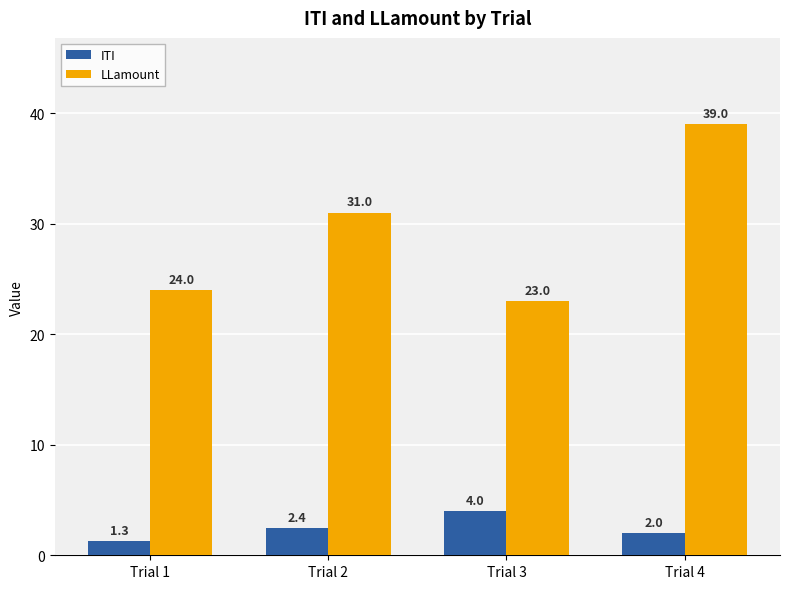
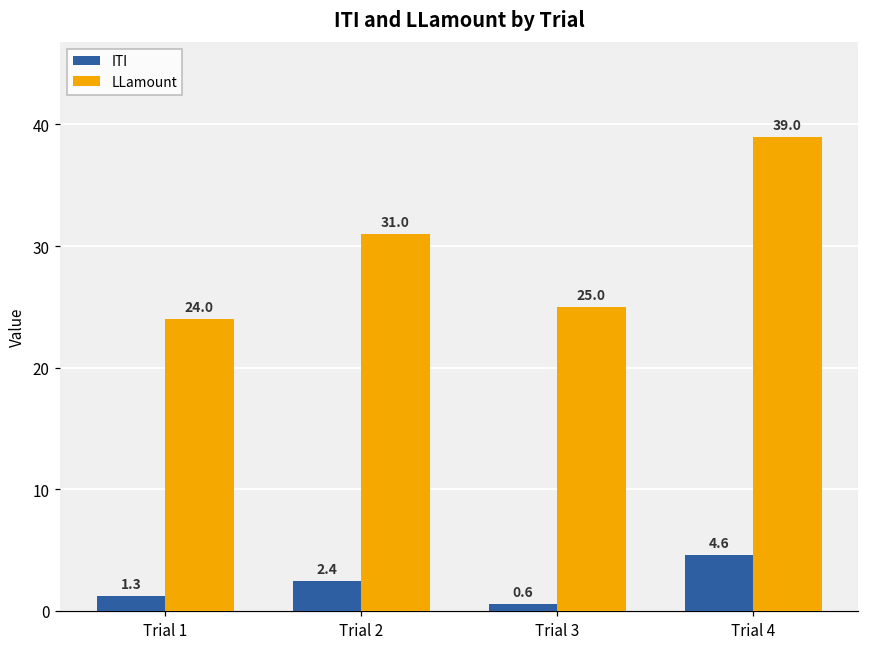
ITI, Trial 3: 4.0 -> 0.6
LLamount, Trial 3: 23.0 -> 25.0
ITI, Trial 4: 2.0 -> 4.6
